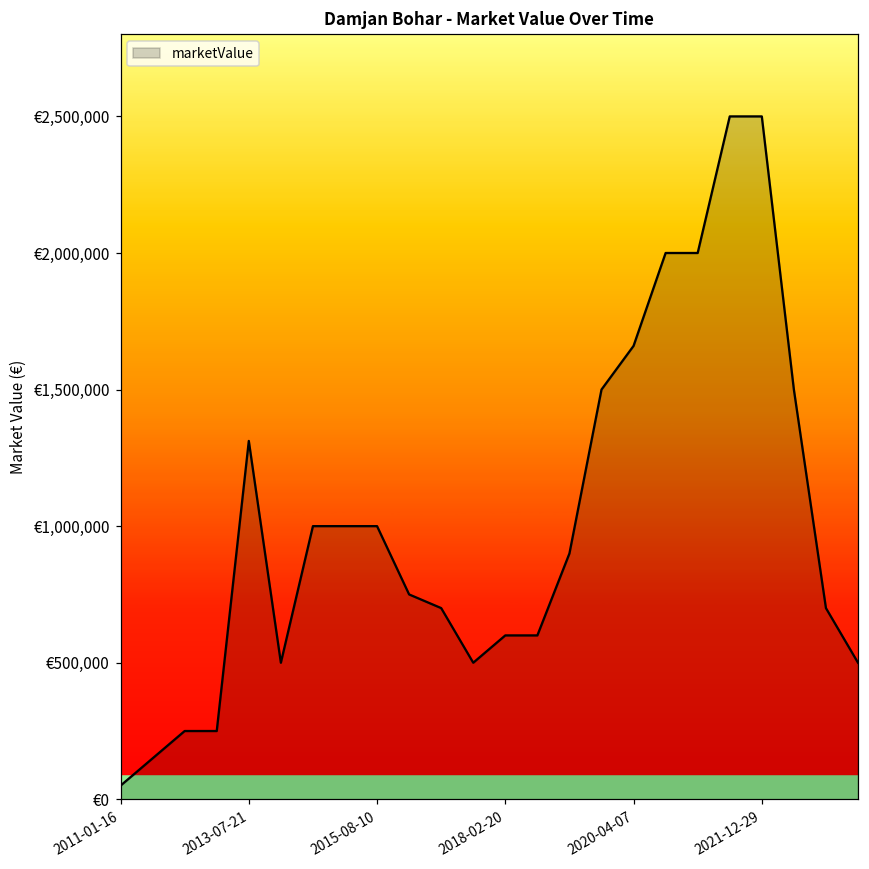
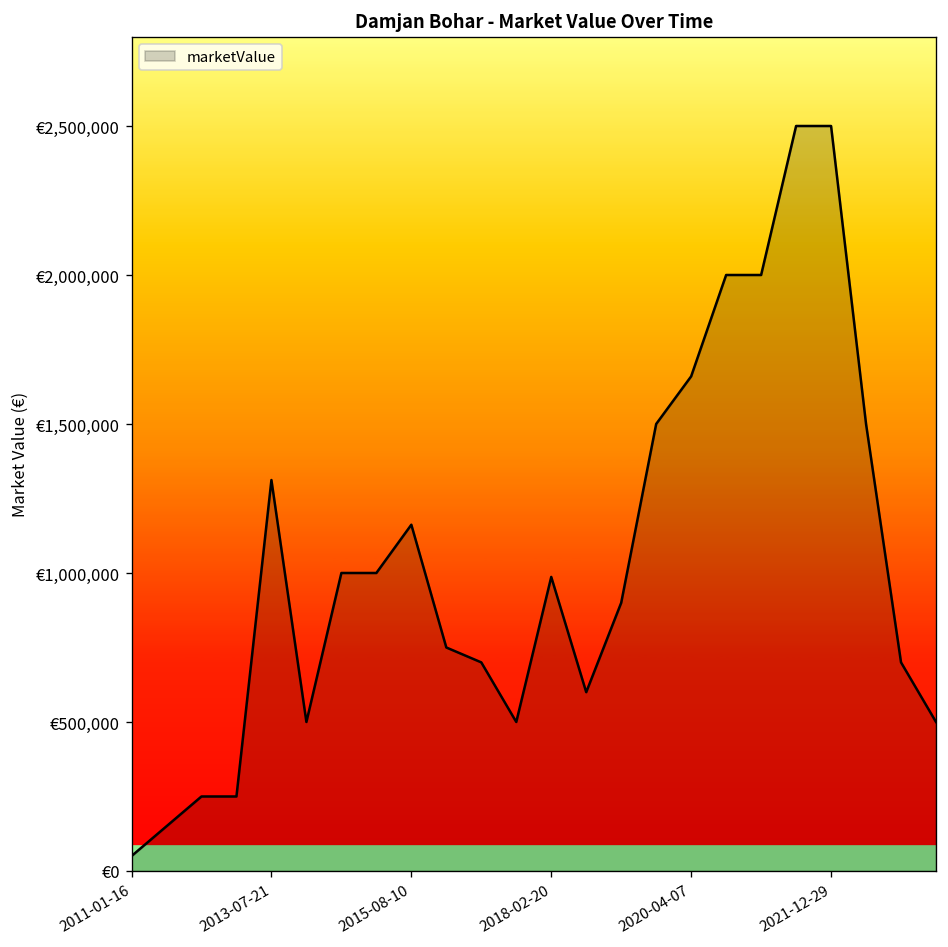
2015-08-10: €1,000,000 -> €1,160,000
2018-02-20: €600,000 -> €990,000
